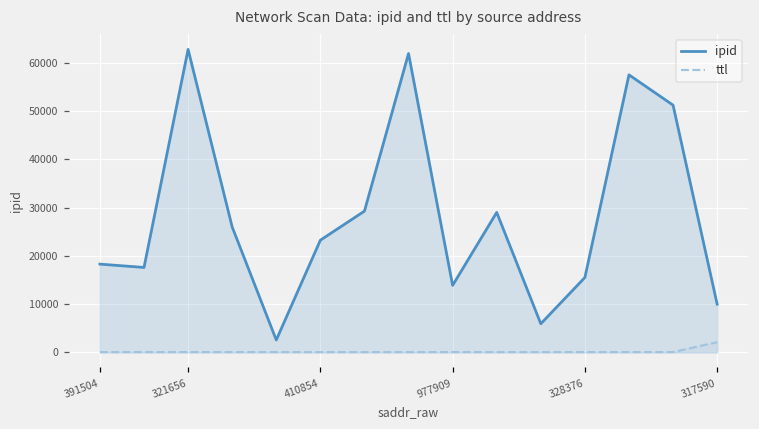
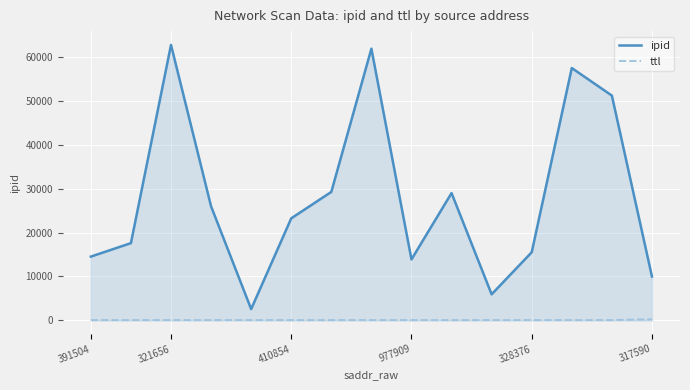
ipid, 391504: 18000 -> 15000
ttl, 317590: 2000 -> 0
